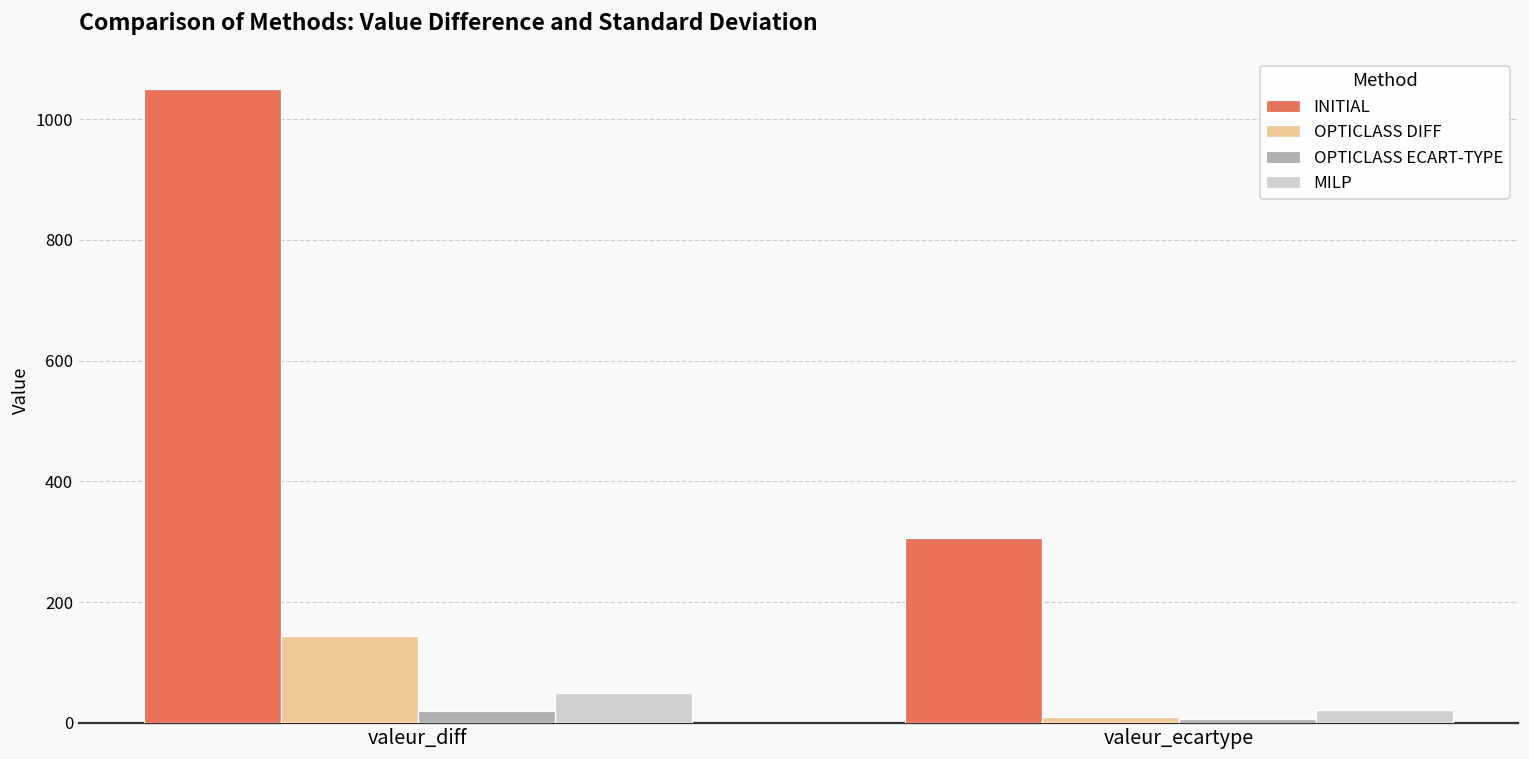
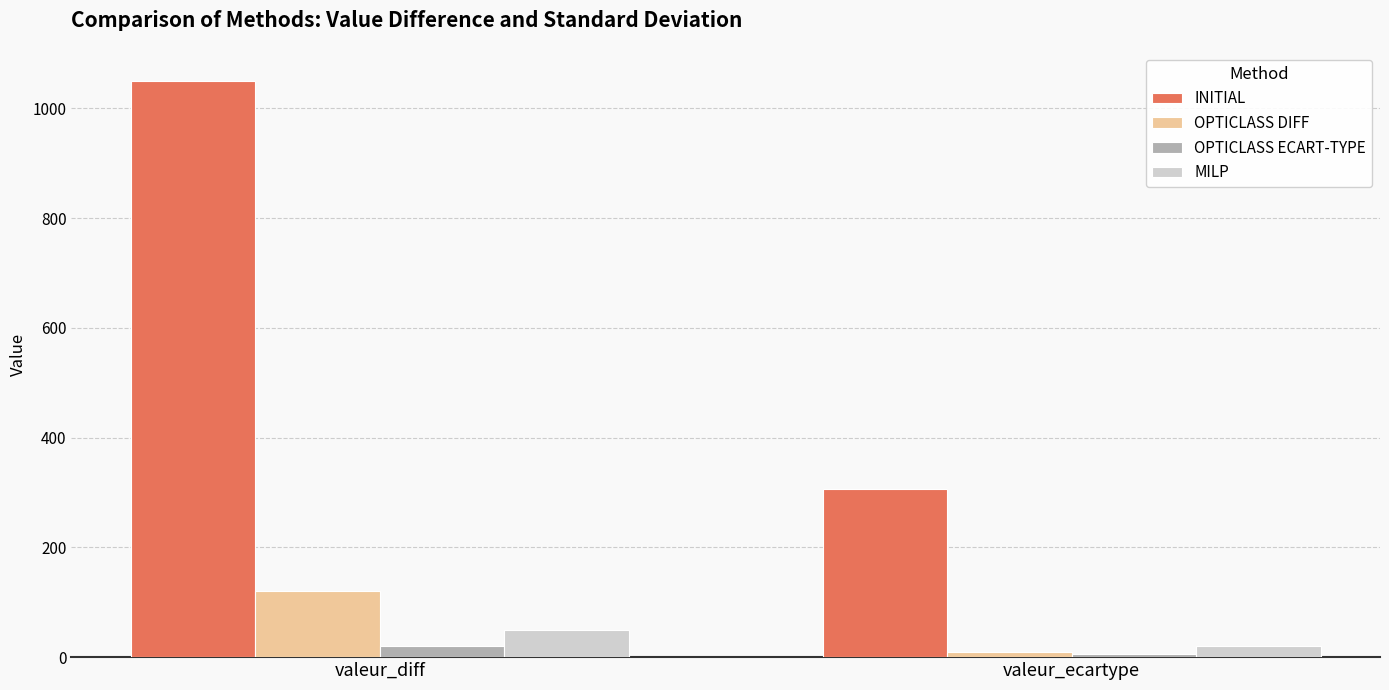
OPTICLASS DIFF, valeur_diff: 140 -> 120
